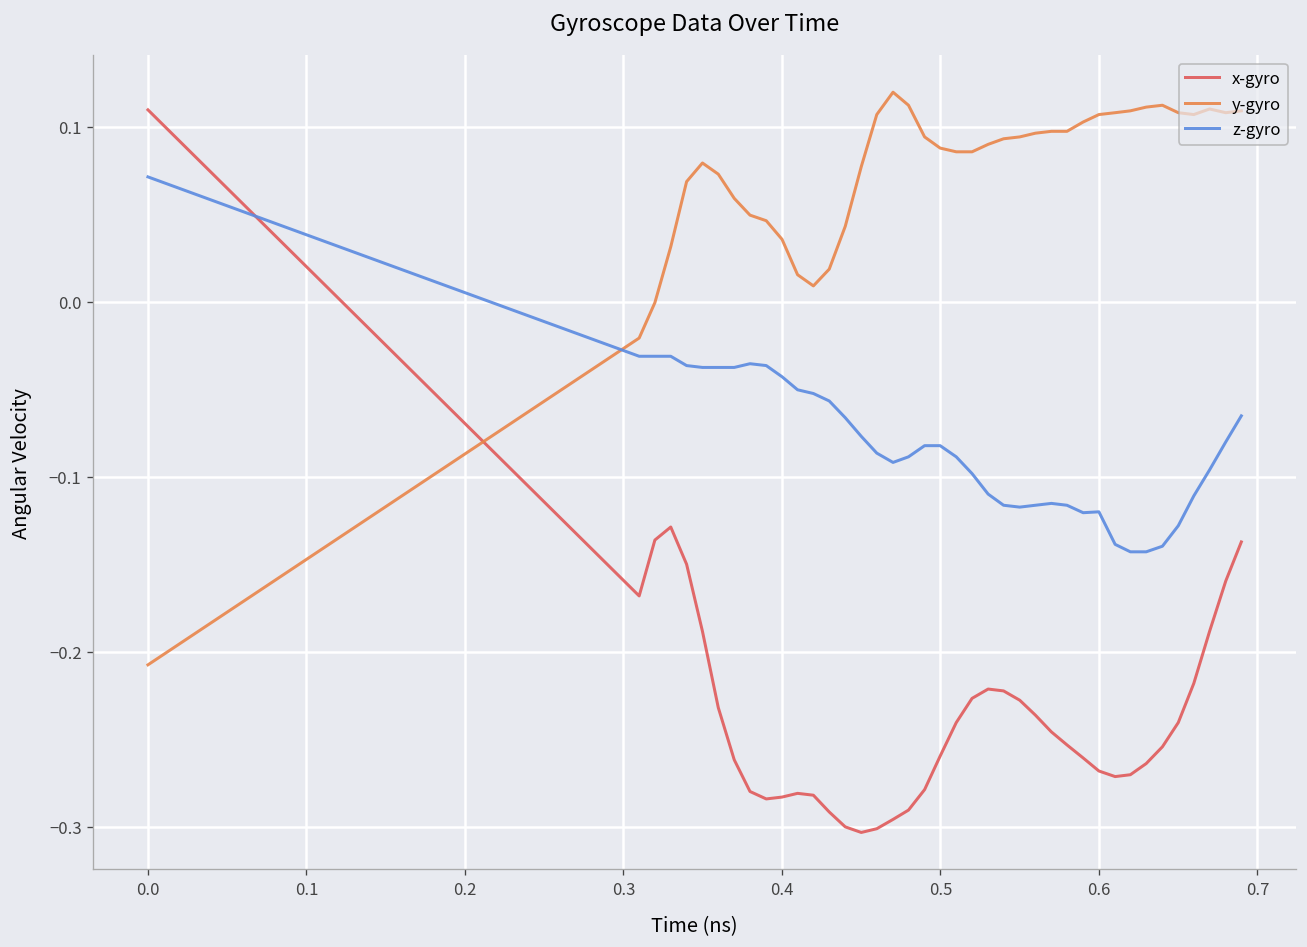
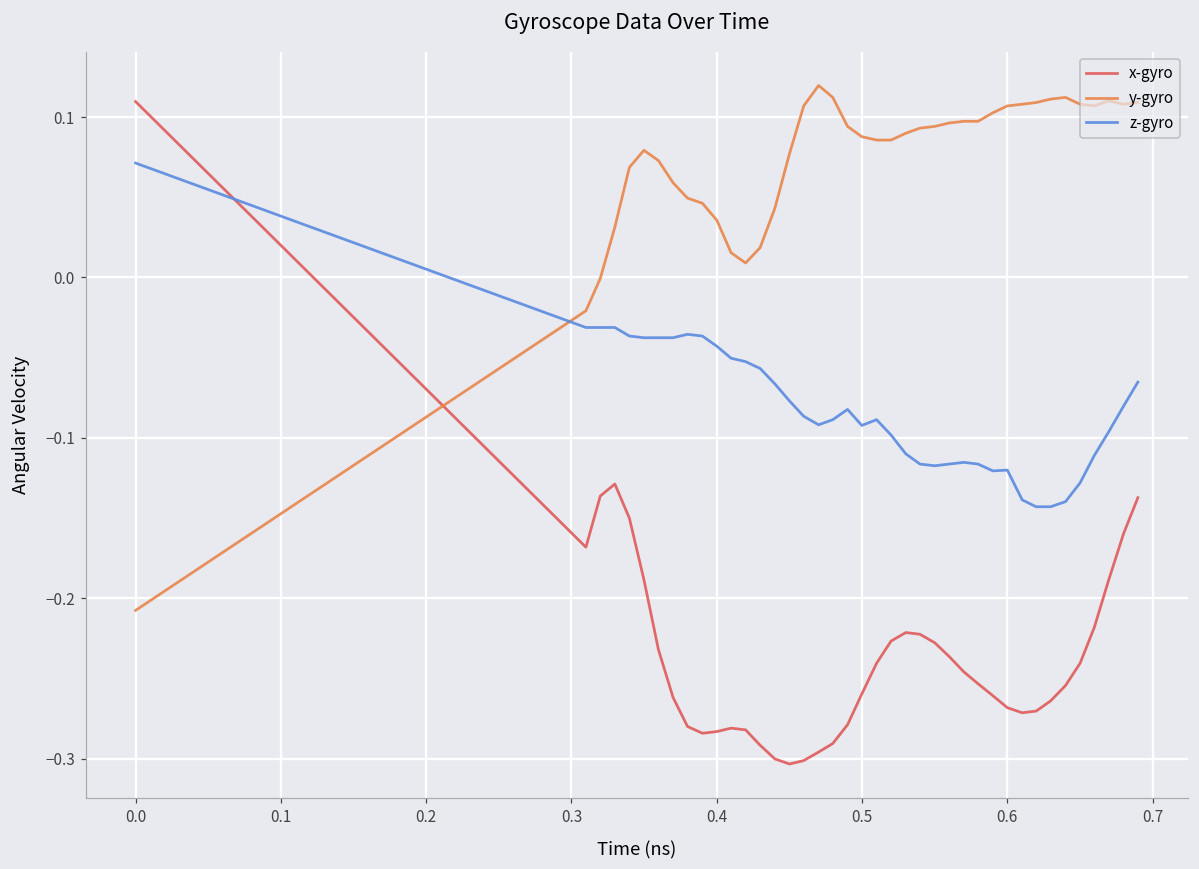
z-gyro, 0.5: -0.082 -> -0.092
